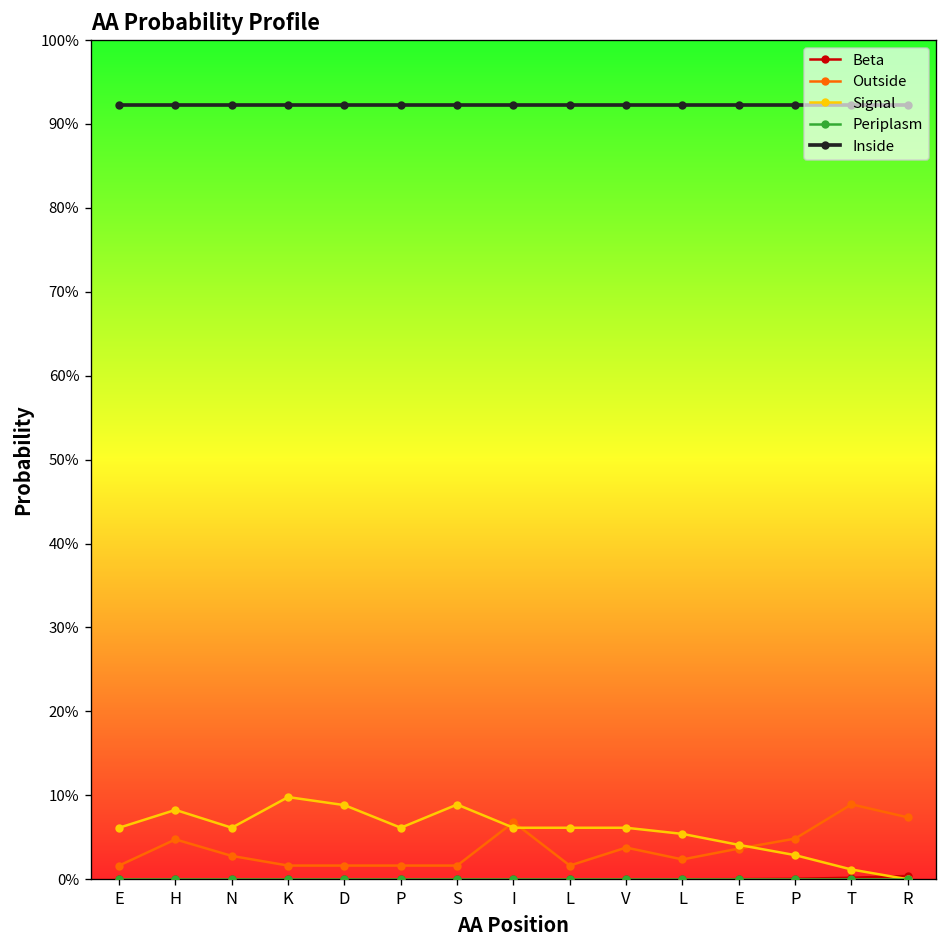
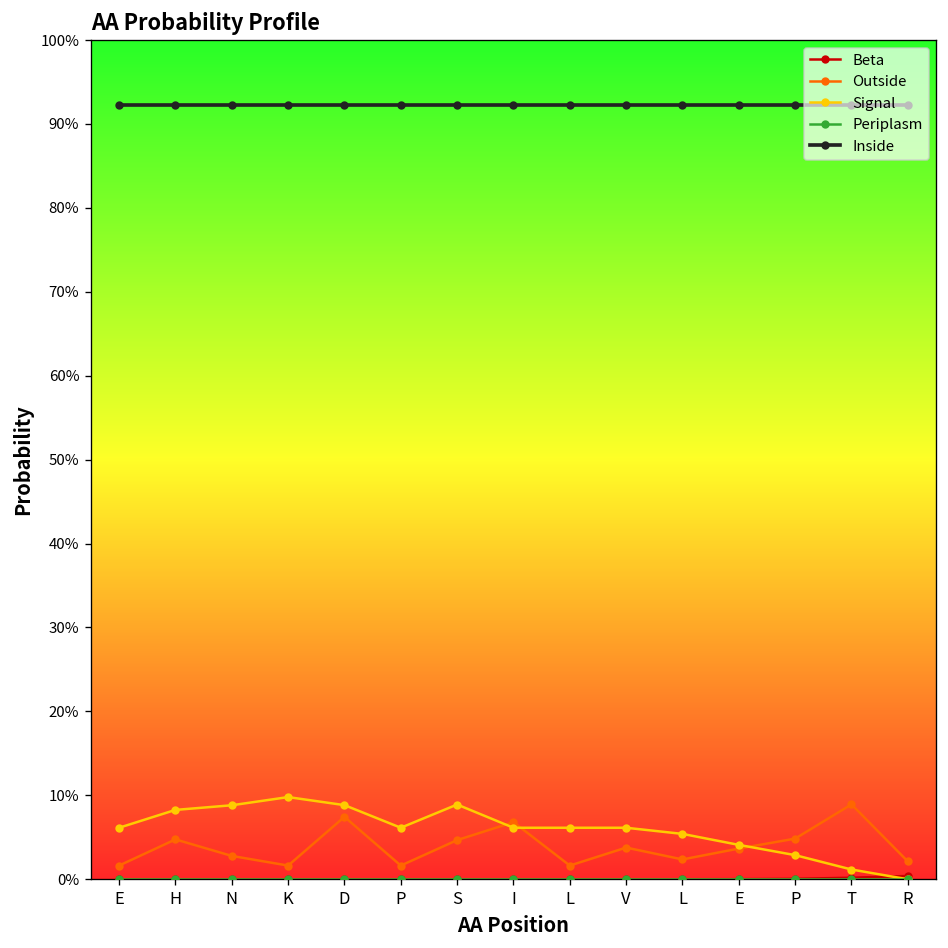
Signal, N: 6% -> 9%
Outside, D: 2% -> 7%
Outside, S: 2% -> 5%
Outside, R: 7% -> 2%
